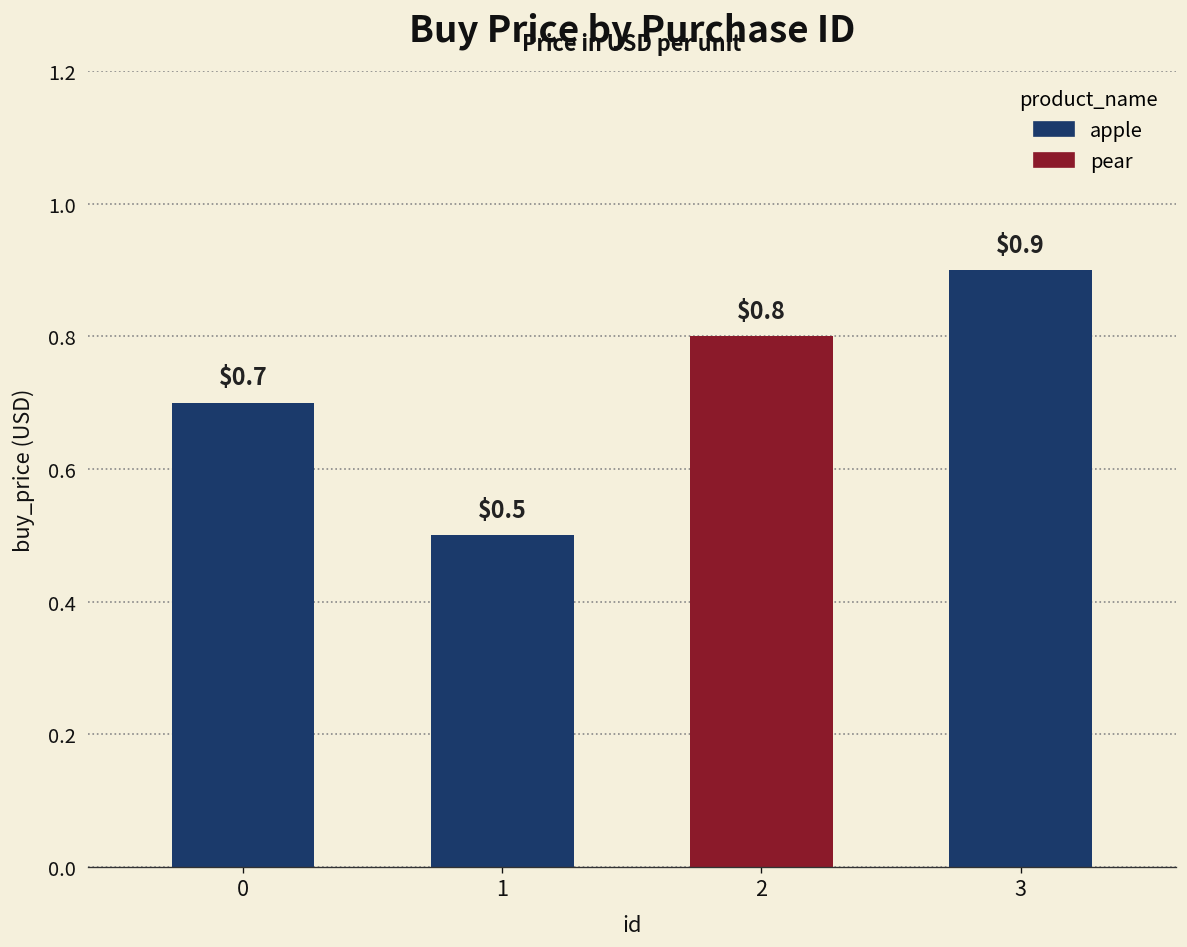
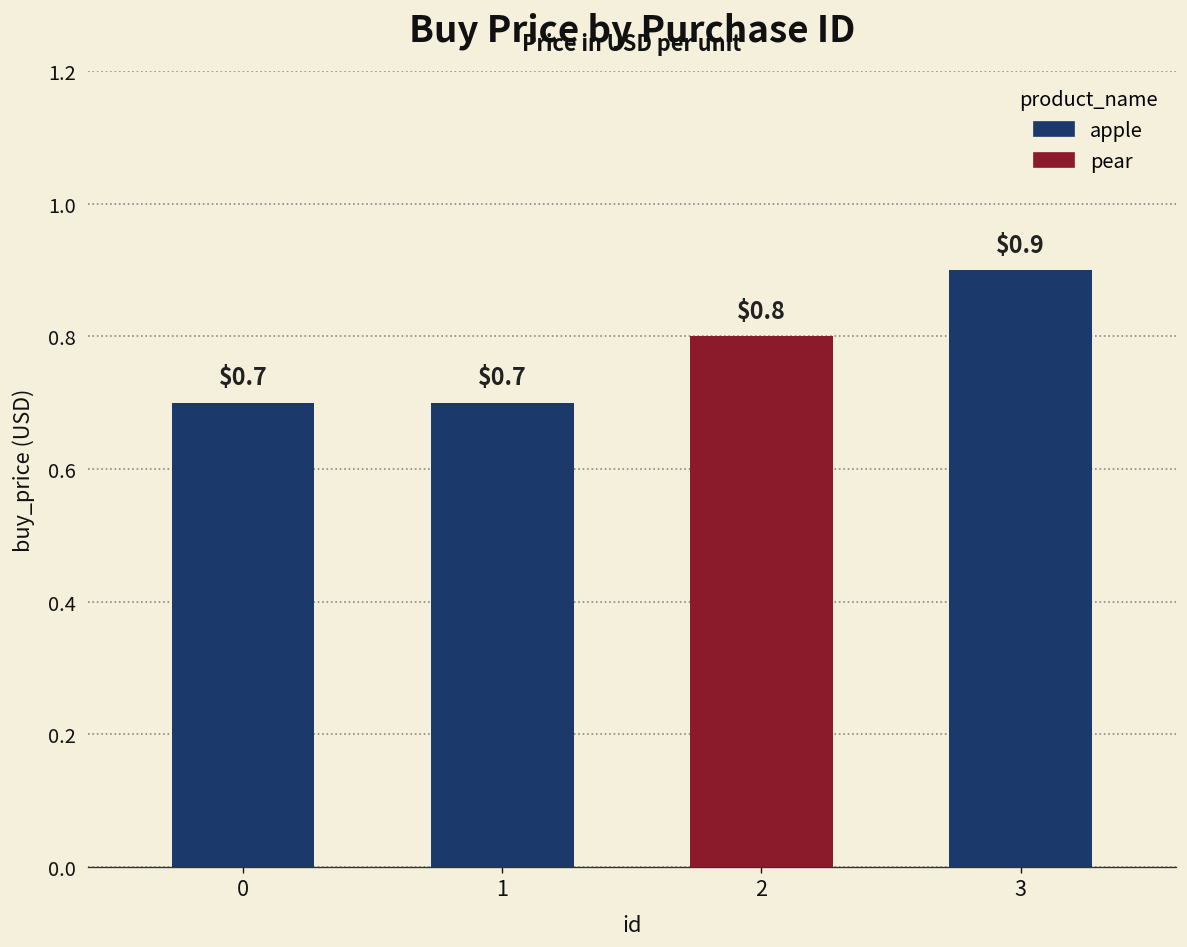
1: $0.5 -> $0.7
